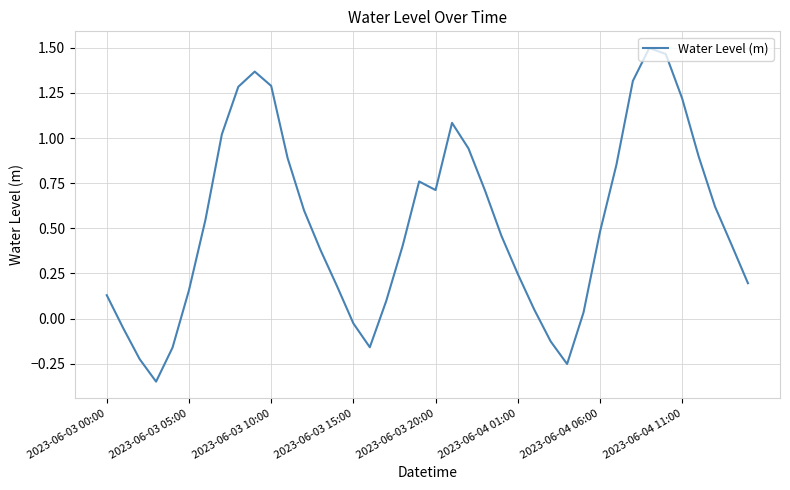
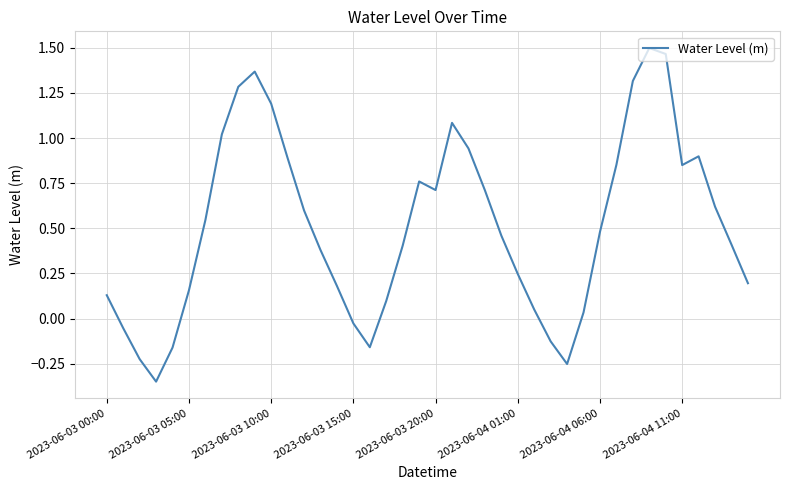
2023-06-03 10:00: 1.29 -> 1.19
2023-06-04 11:00: 1.22 -> 0.85
